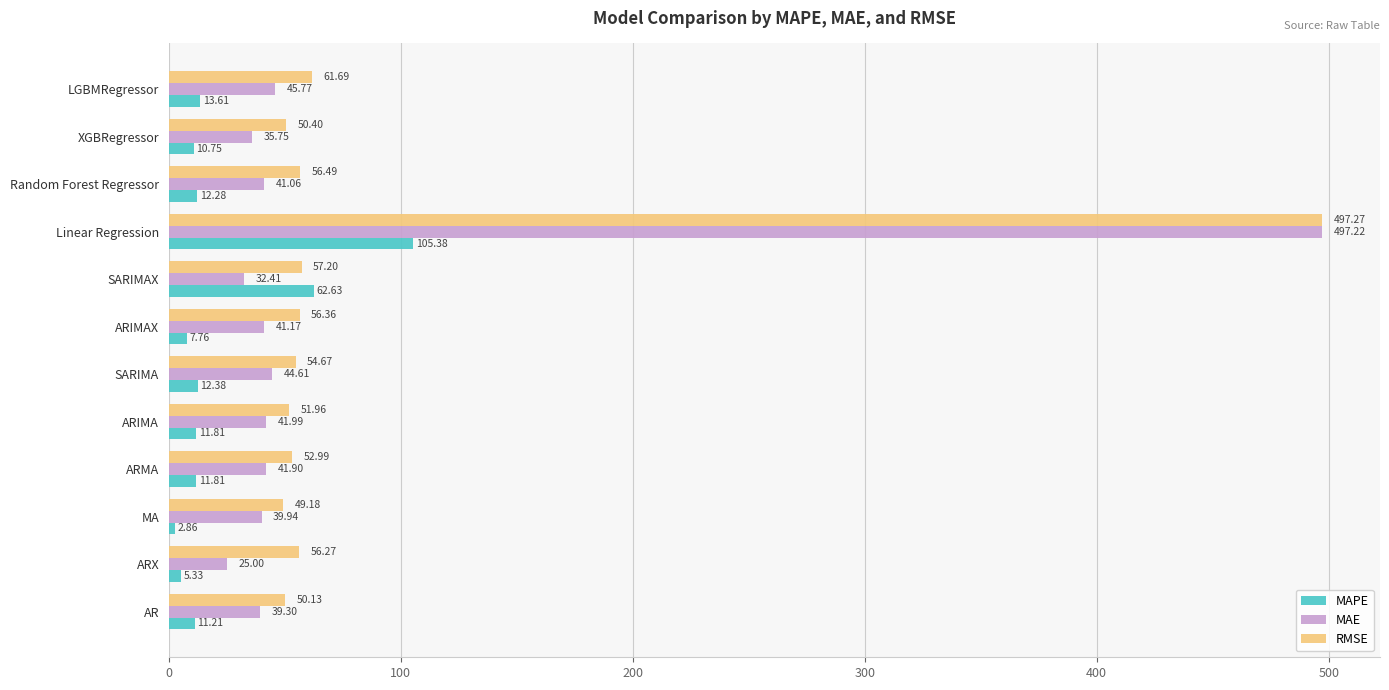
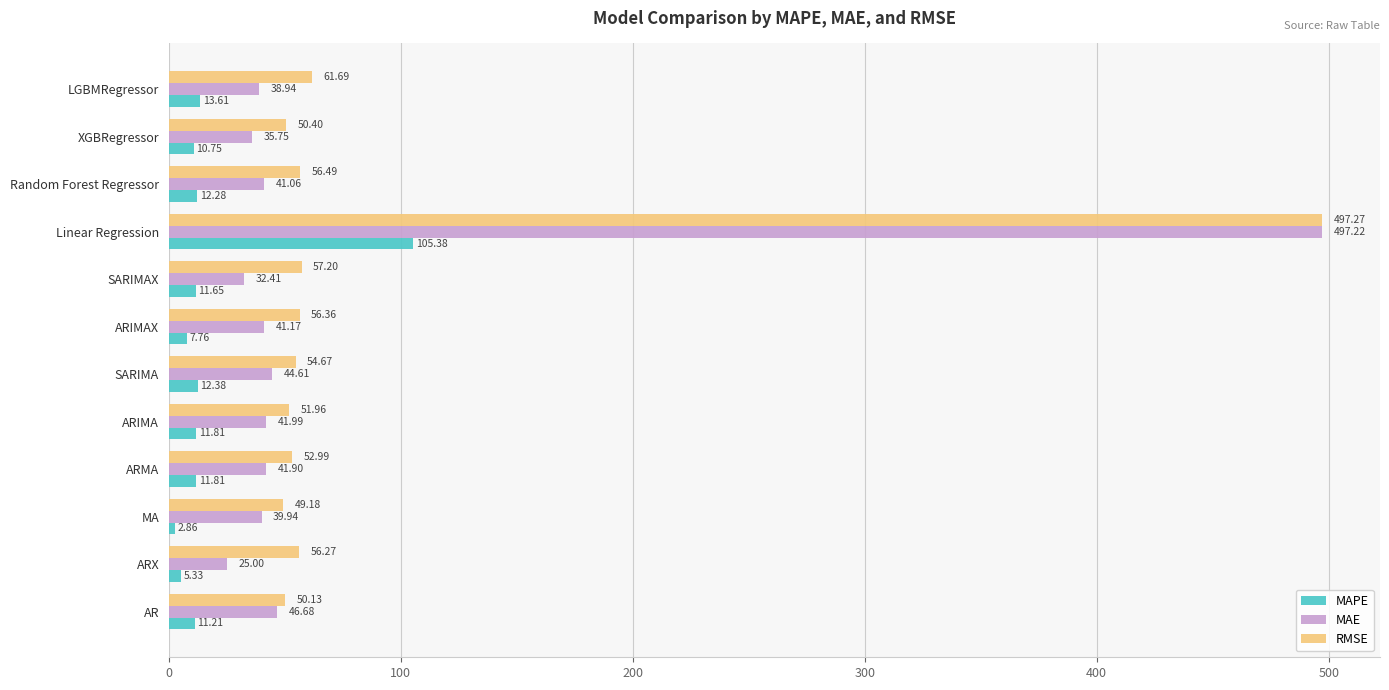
MAE, LGBMRegressor: 45.77 -> 38.94
MAPE, SARIMAX: 62.63 -> 11.65
MAE, AR: 39.30 -> 46.68
